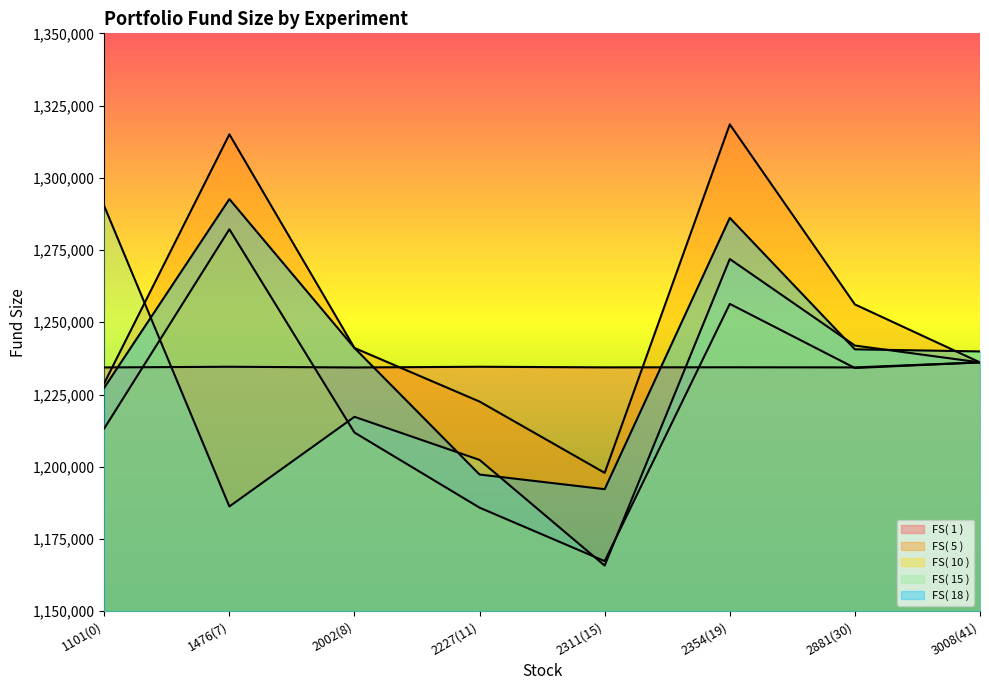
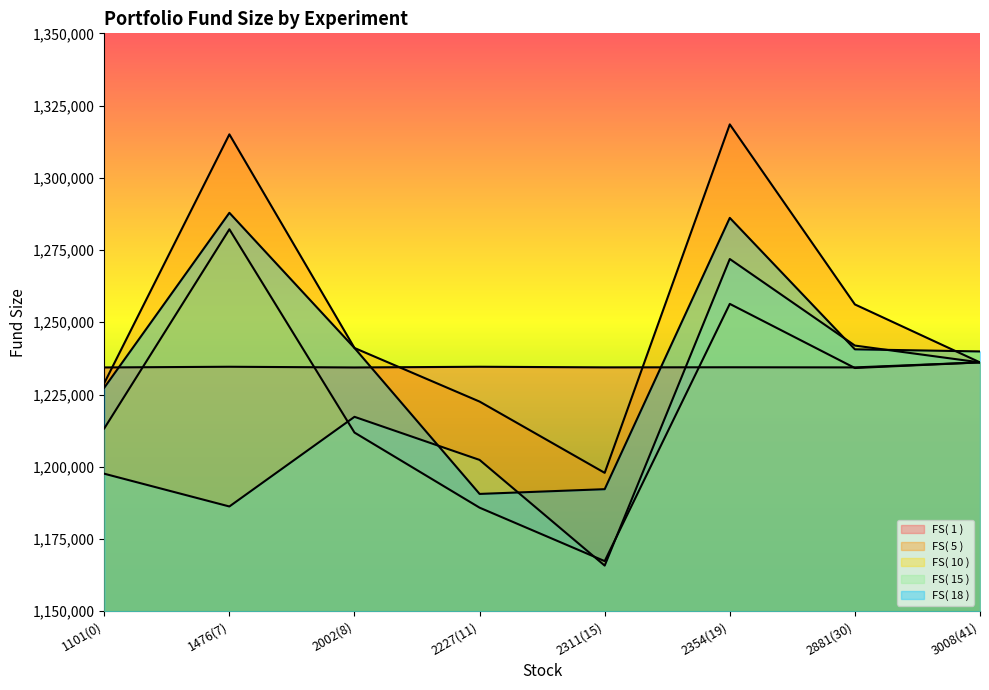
FS( 15 ), 1101(0): 1,290,000 -> 1,198,000
FS( 18 ), 1476(7): 1,293,000 -> 1,288,000
FS( 18 ), 2227(11): 1,197,000 -> 1,191,000
